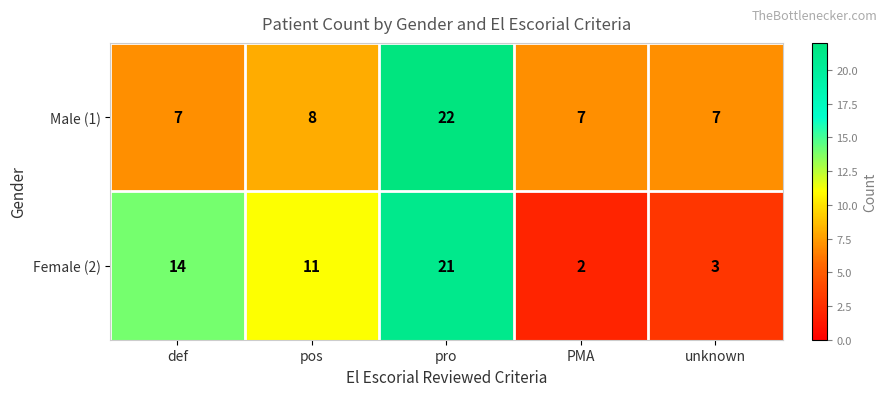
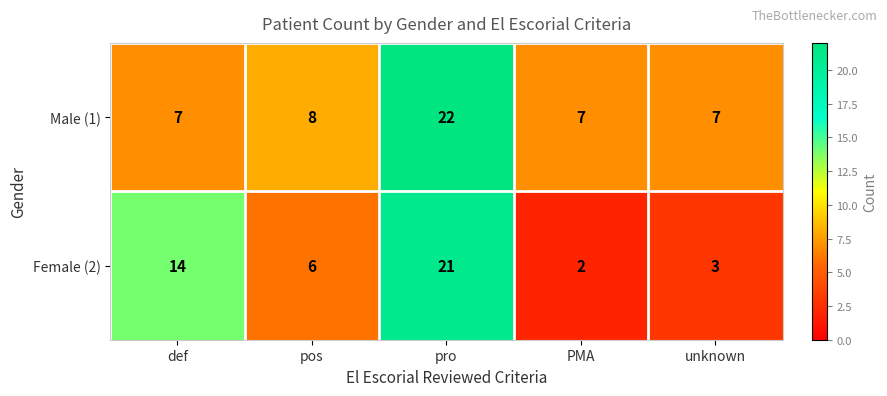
Female (2), pos: 11 -> 6
